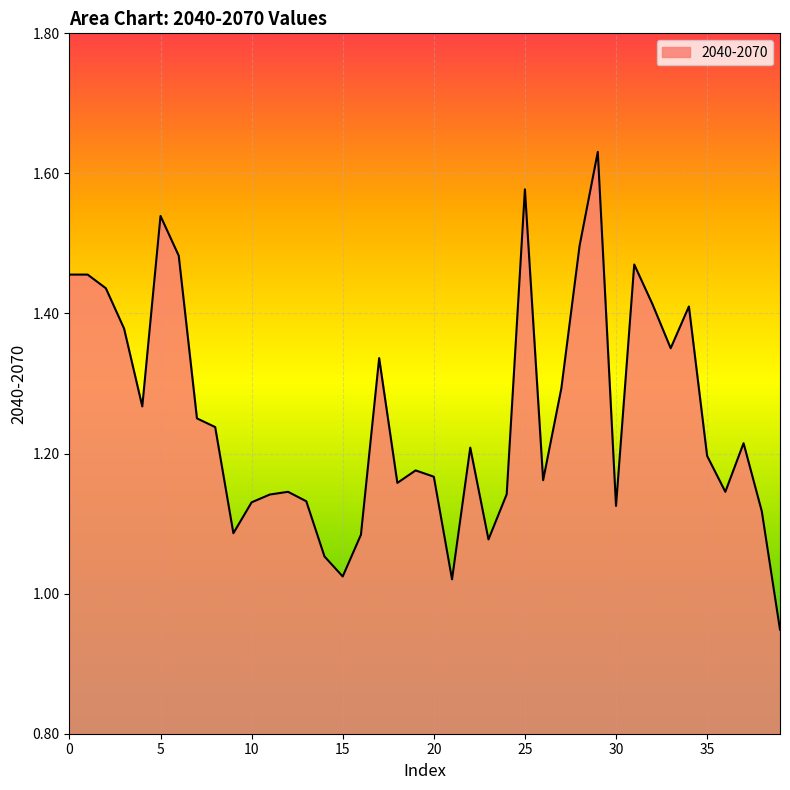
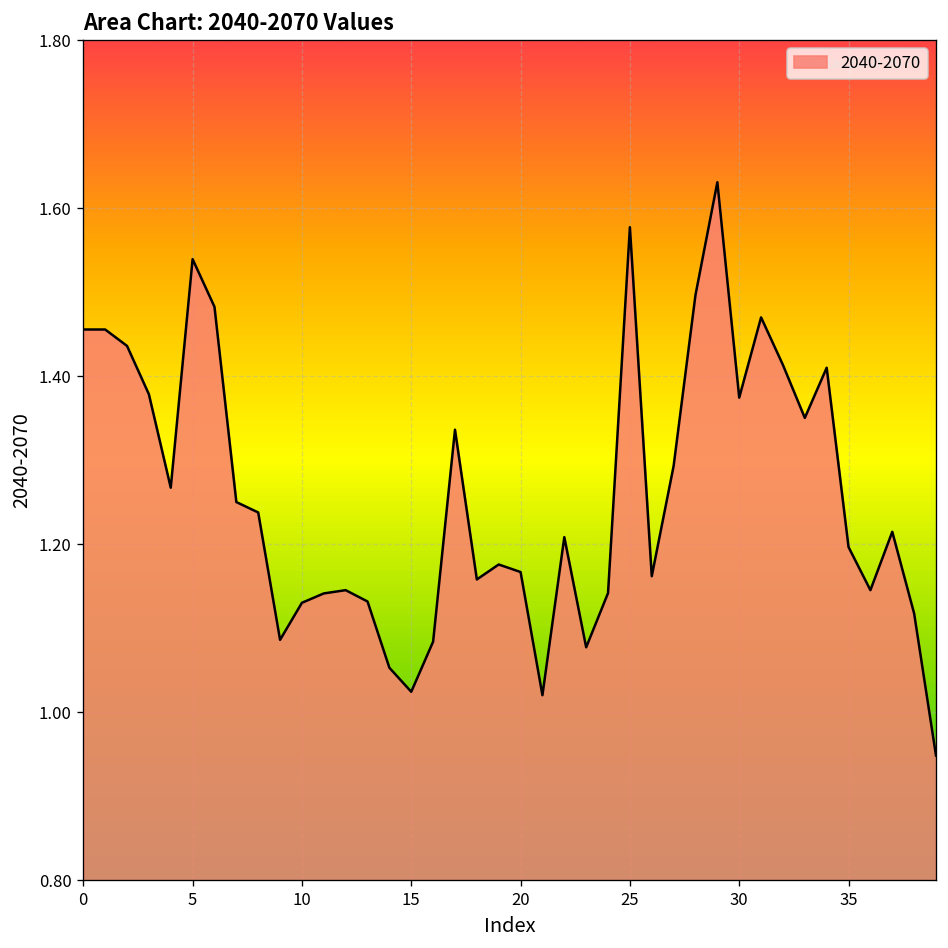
30: 1.13 -> 1.37
